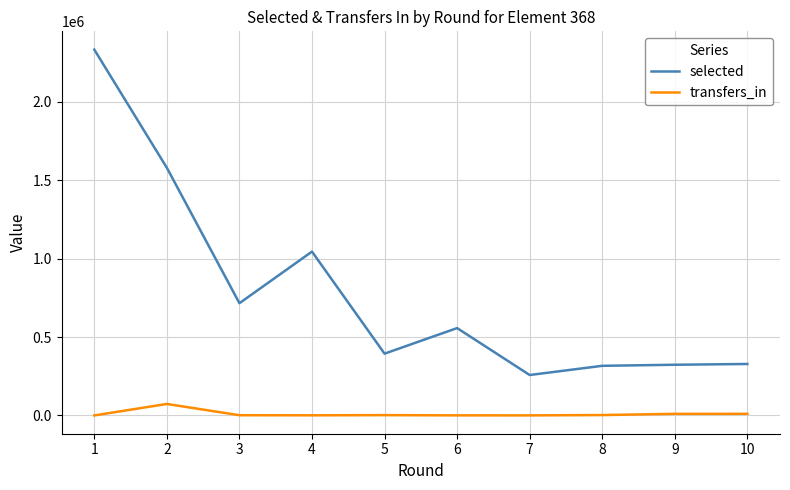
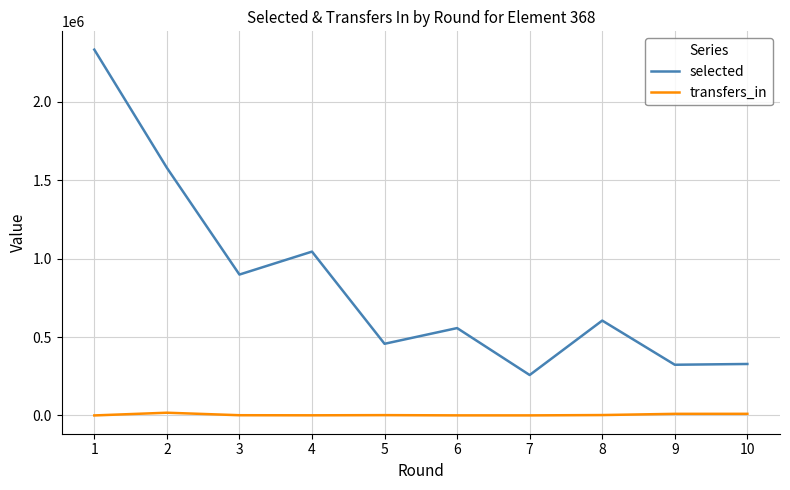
transfers_in, 2: 70000 -> 20000
selected, 3: 720000 -> 900000
selected, 5: 390000 -> 460000
selected, 8: 320000 -> 610000
